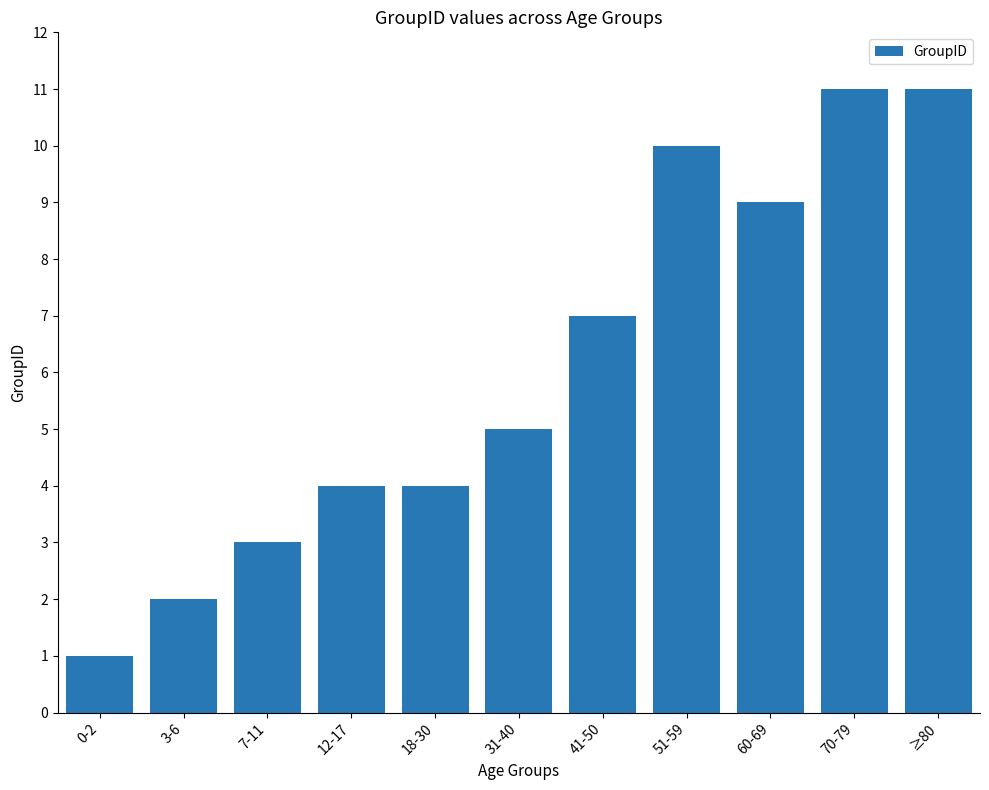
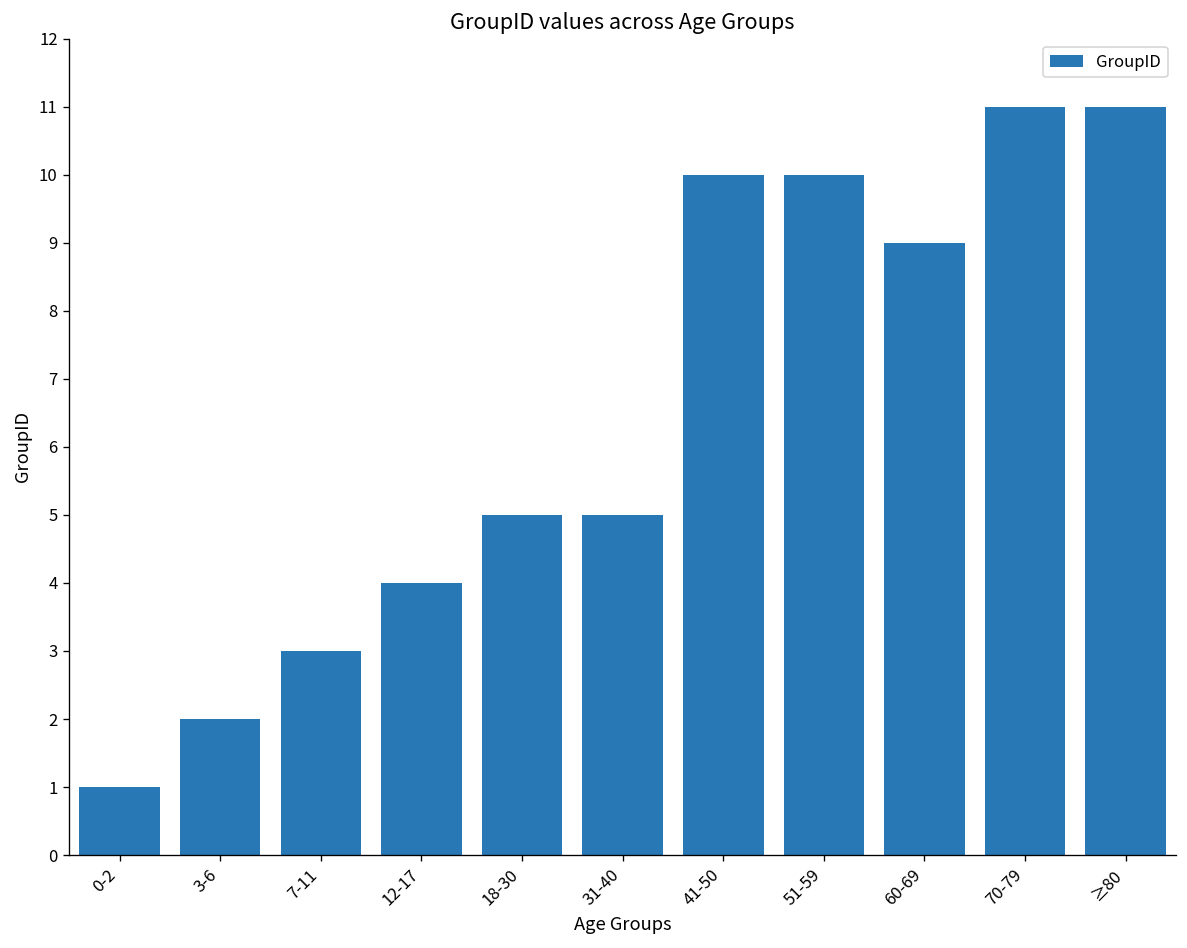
18-30: 4 -> 5
41-50: 7 -> 10
